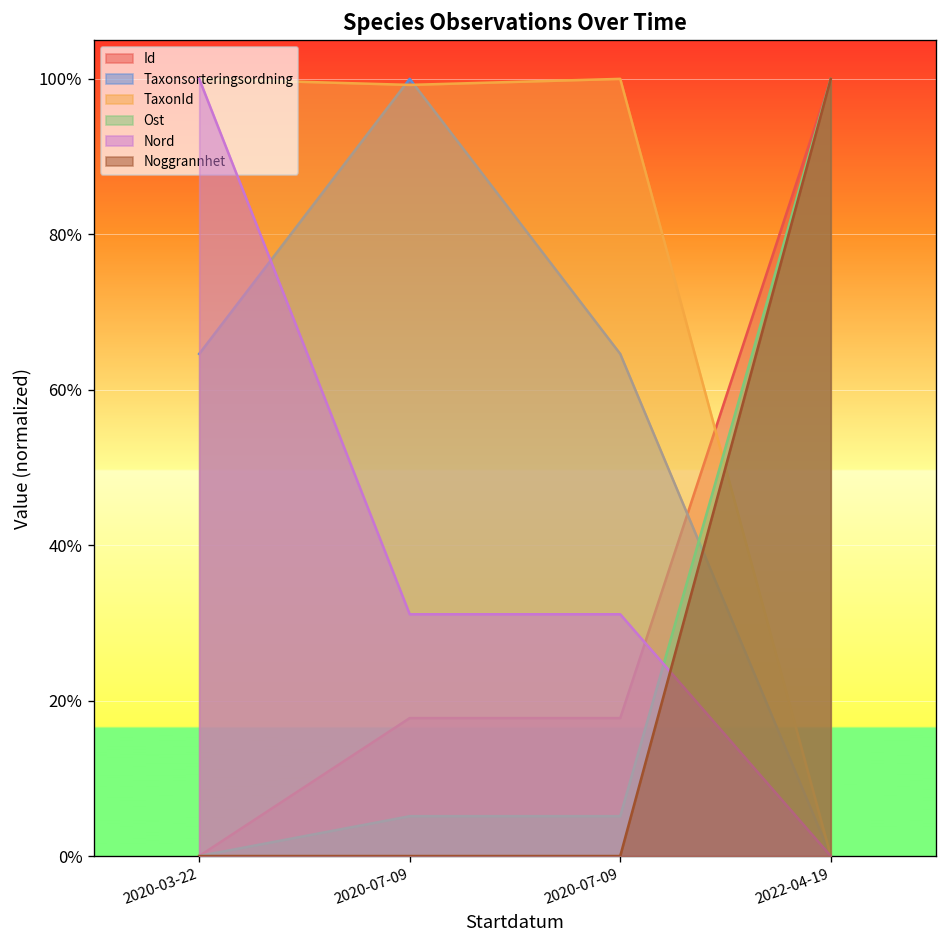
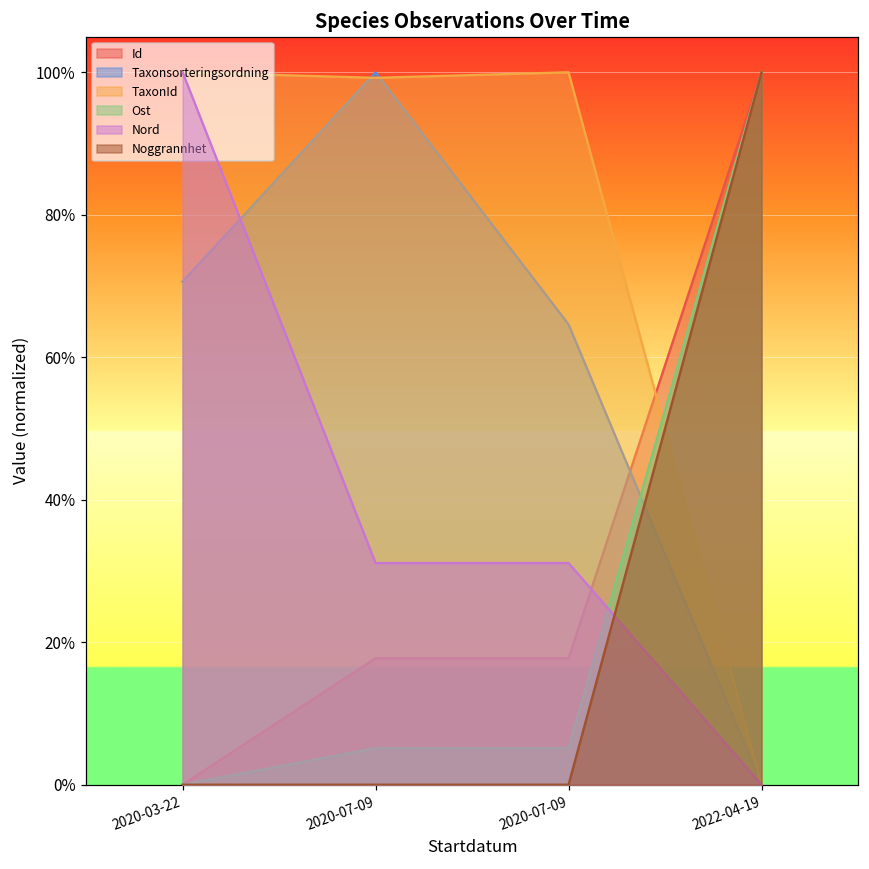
Taxonsorteringsordning, 2020-03-22: 65% -> 71%
